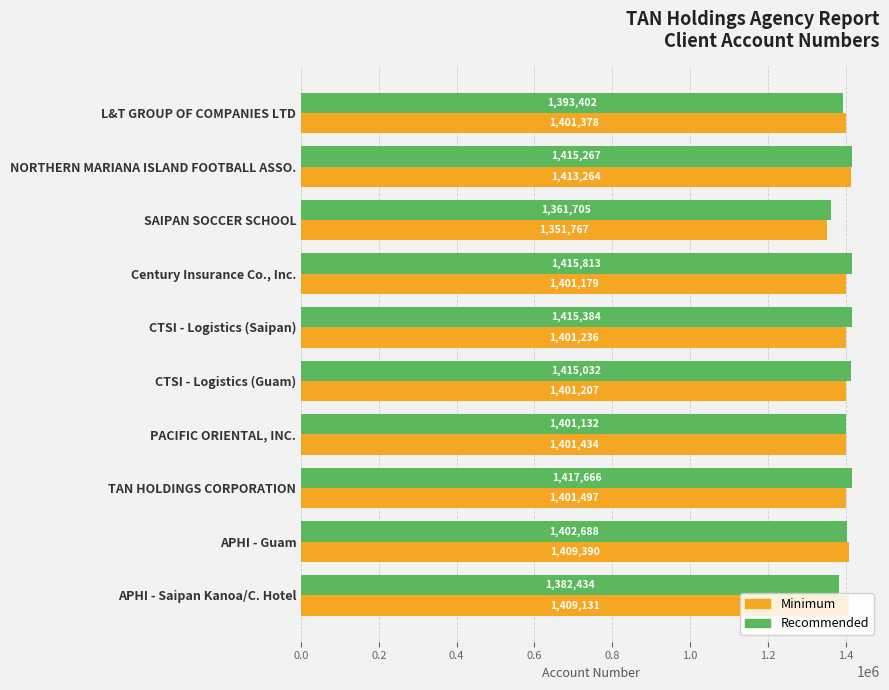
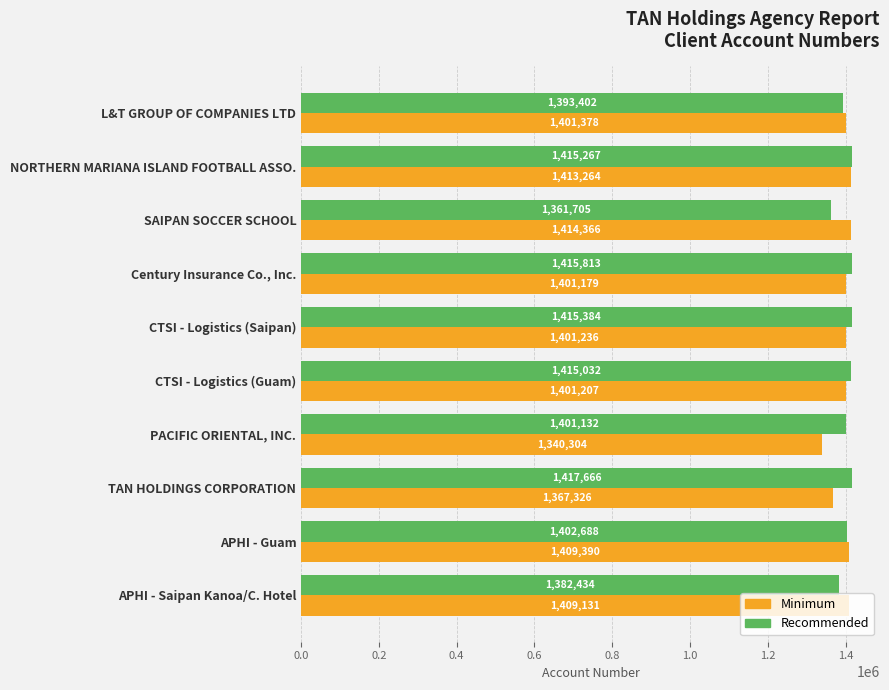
Minimum, SAIPAN SOCCER SCHOOL: 1,351,767 -> 1,414,366
Minimum, PACIFIC ORIENTAL, INC.: 1,401,434 -> 1,340,304
Minimum, TAN HOLDINGS CORPORATION: 1,401,497 -> 1,367,326
